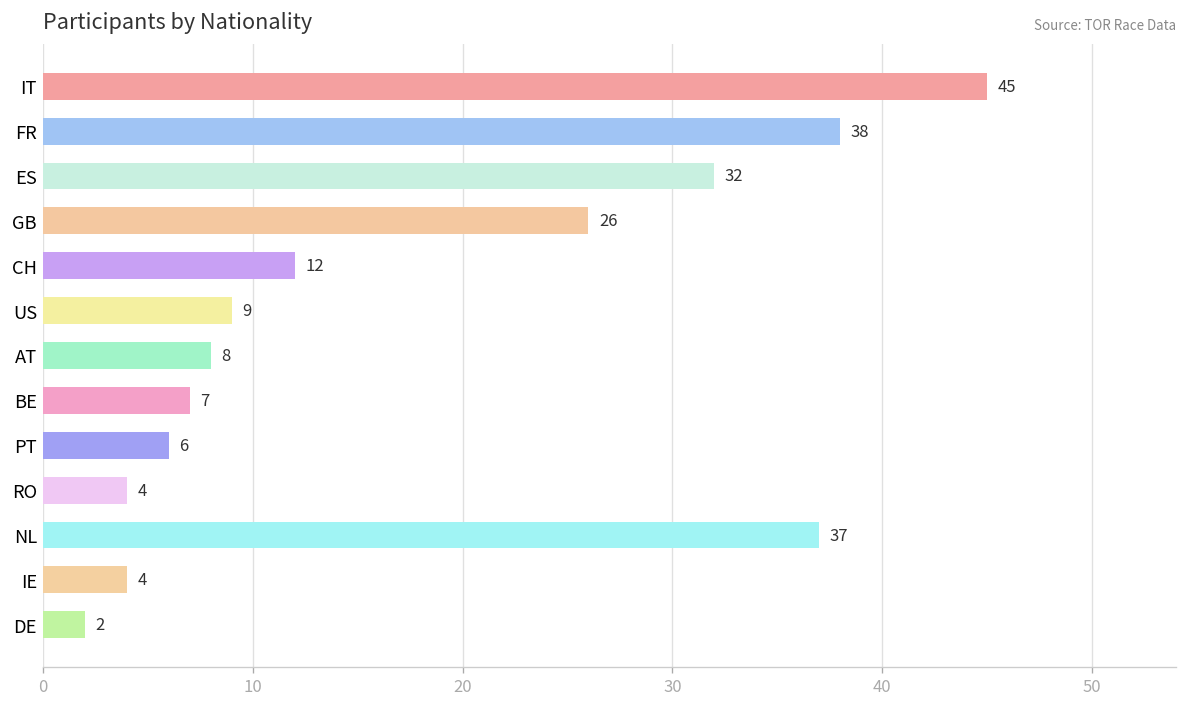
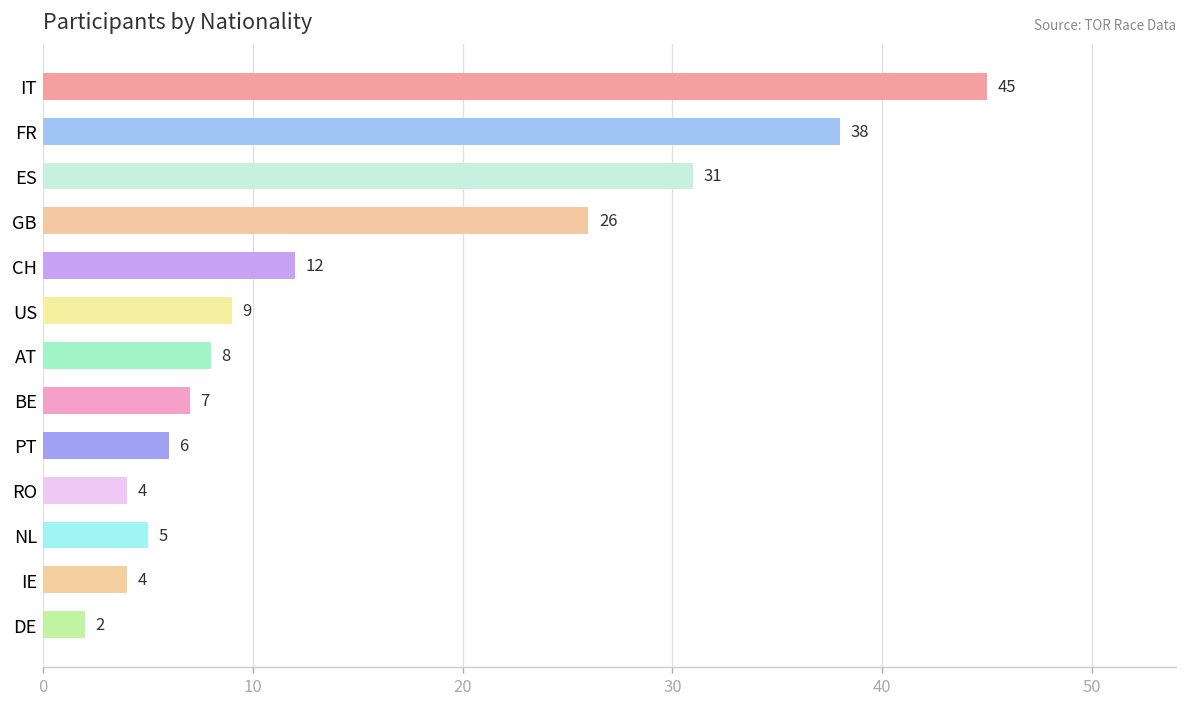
ES: 32 -> 31
NL: 37 -> 5
